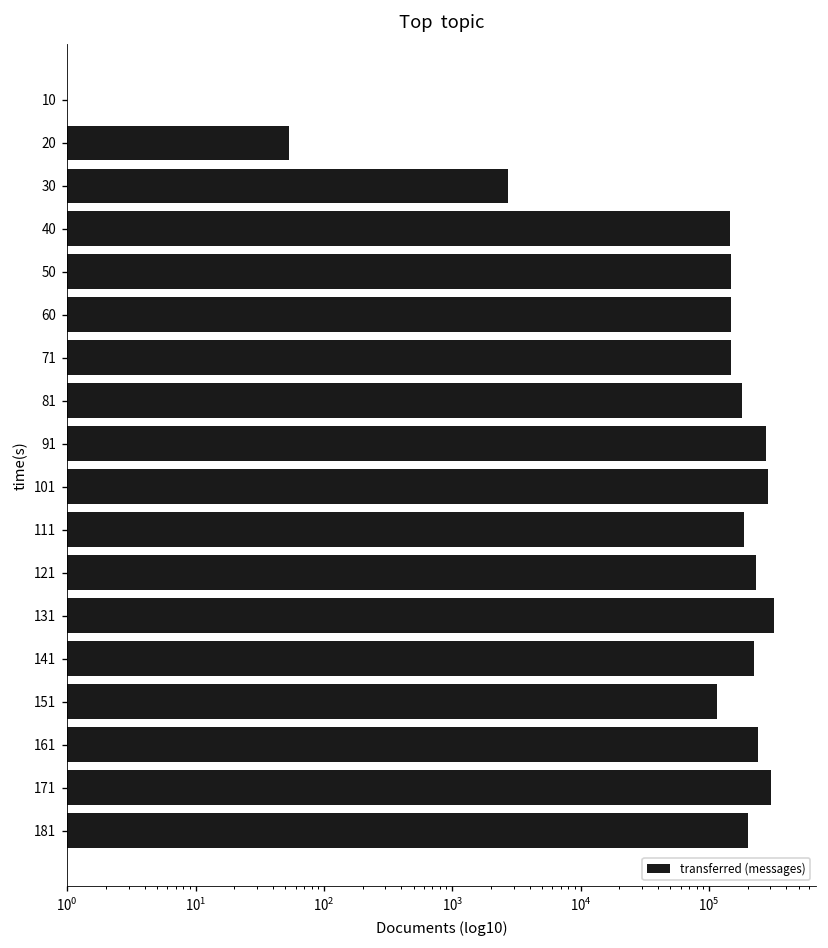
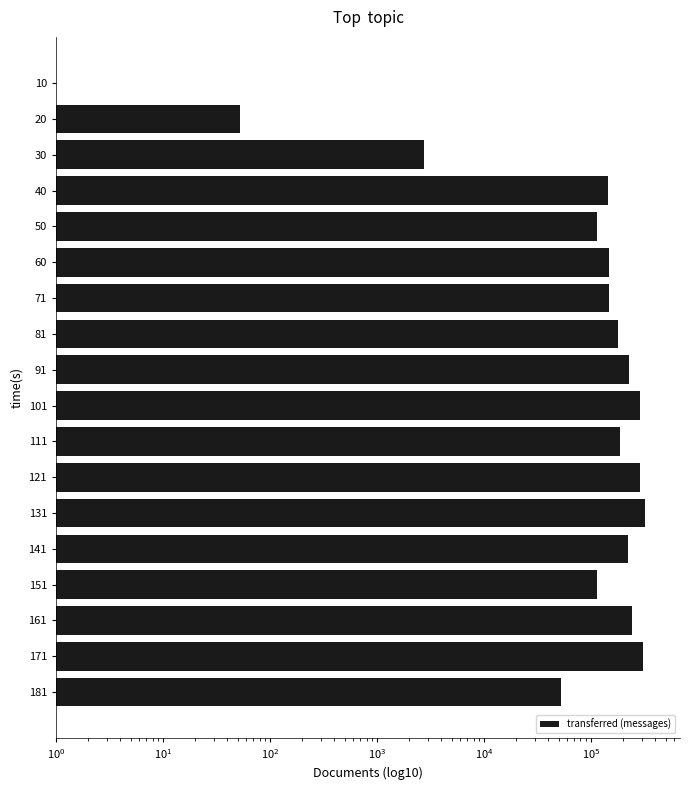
50: 150000 -> 110000
91: 280000 -> 230000
121: 230000 -> 290000
181: 200000 -> 50000
